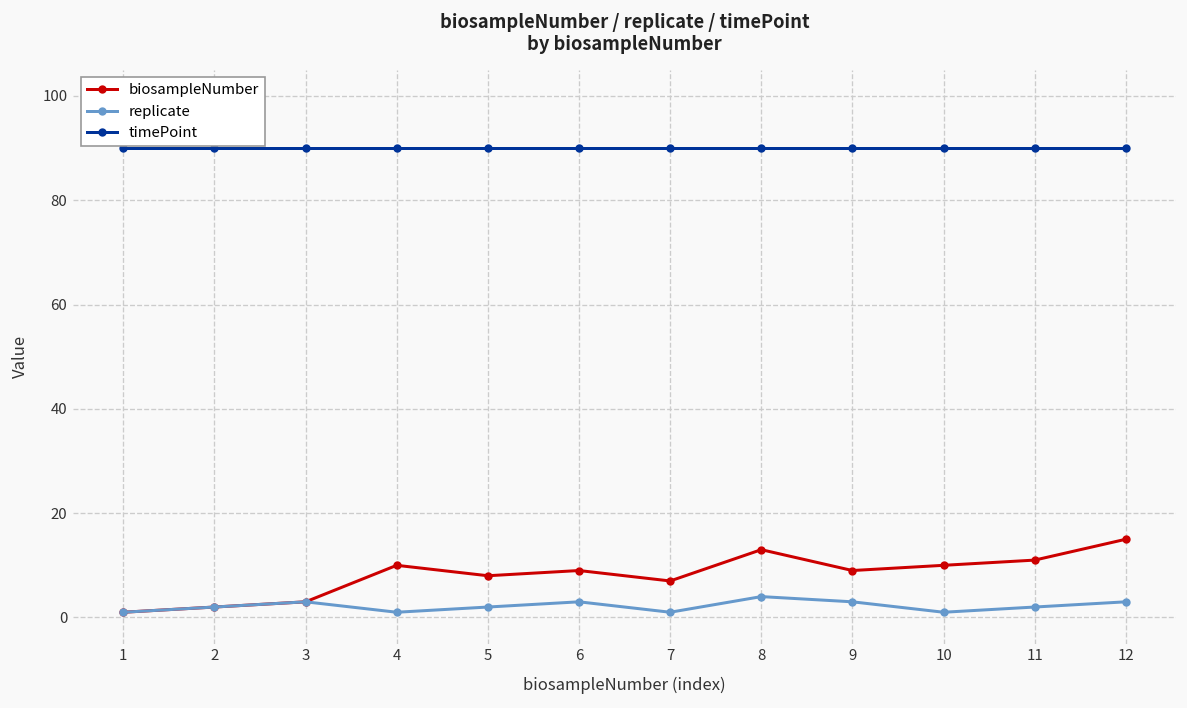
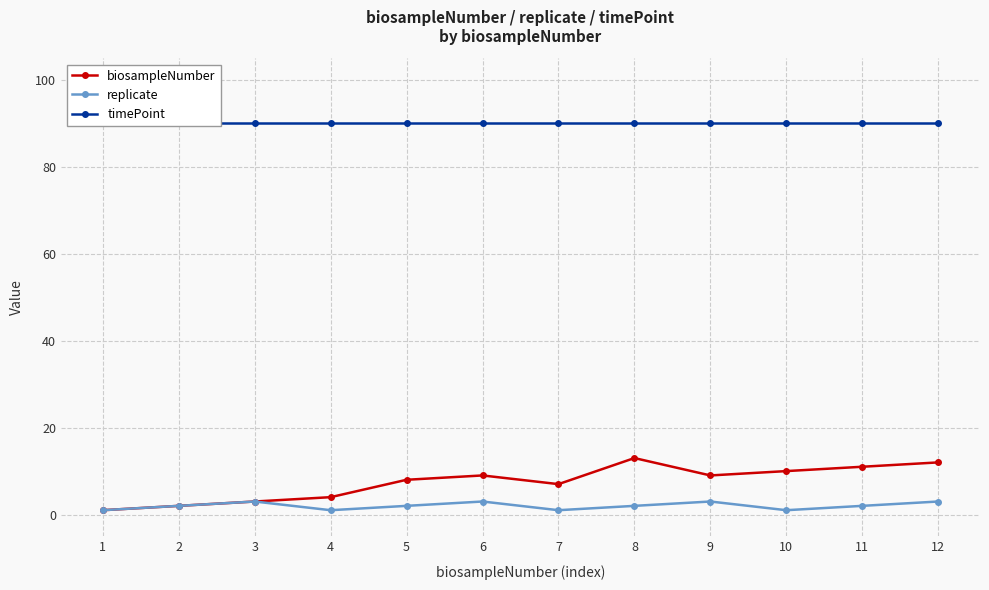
biosampleNumber, 4: 10 -> 4
replicate, 8: 4 -> 2
biosampleNumber, 12: 15 -> 12
